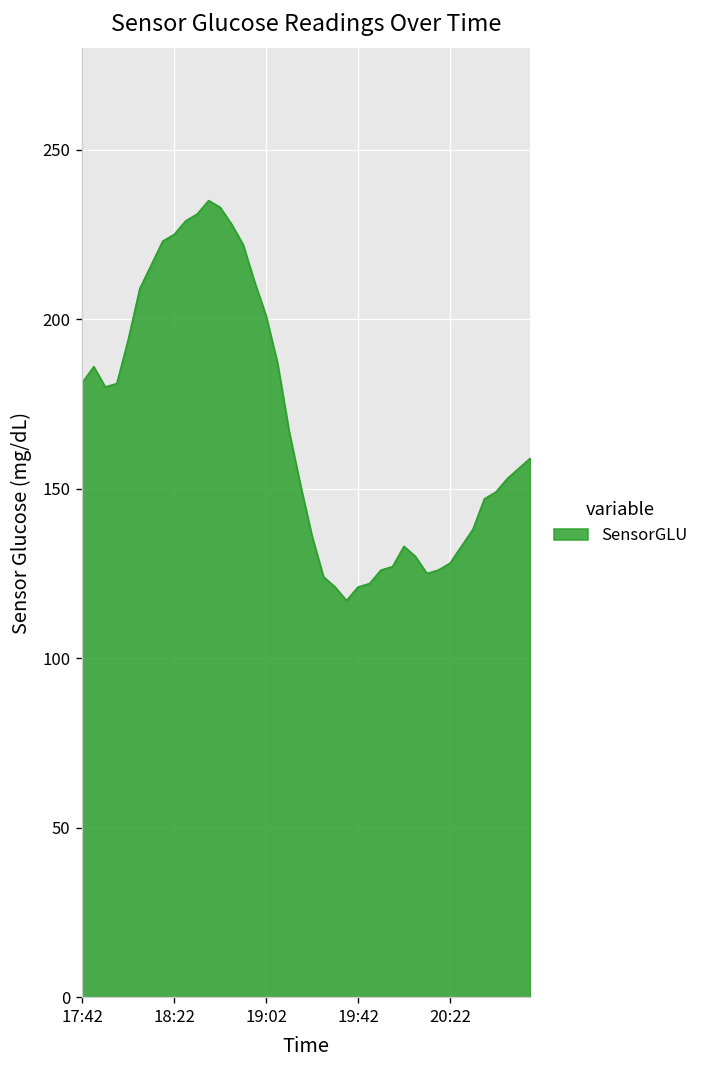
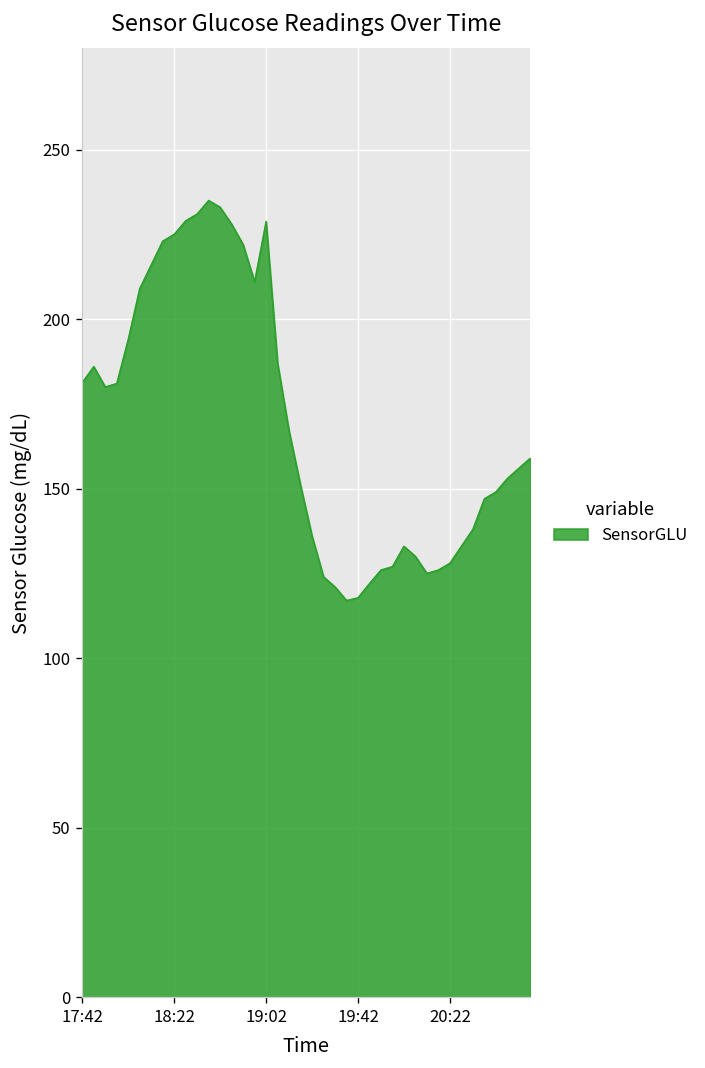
19:02: 201 -> 229
19:42: 121 -> 118
